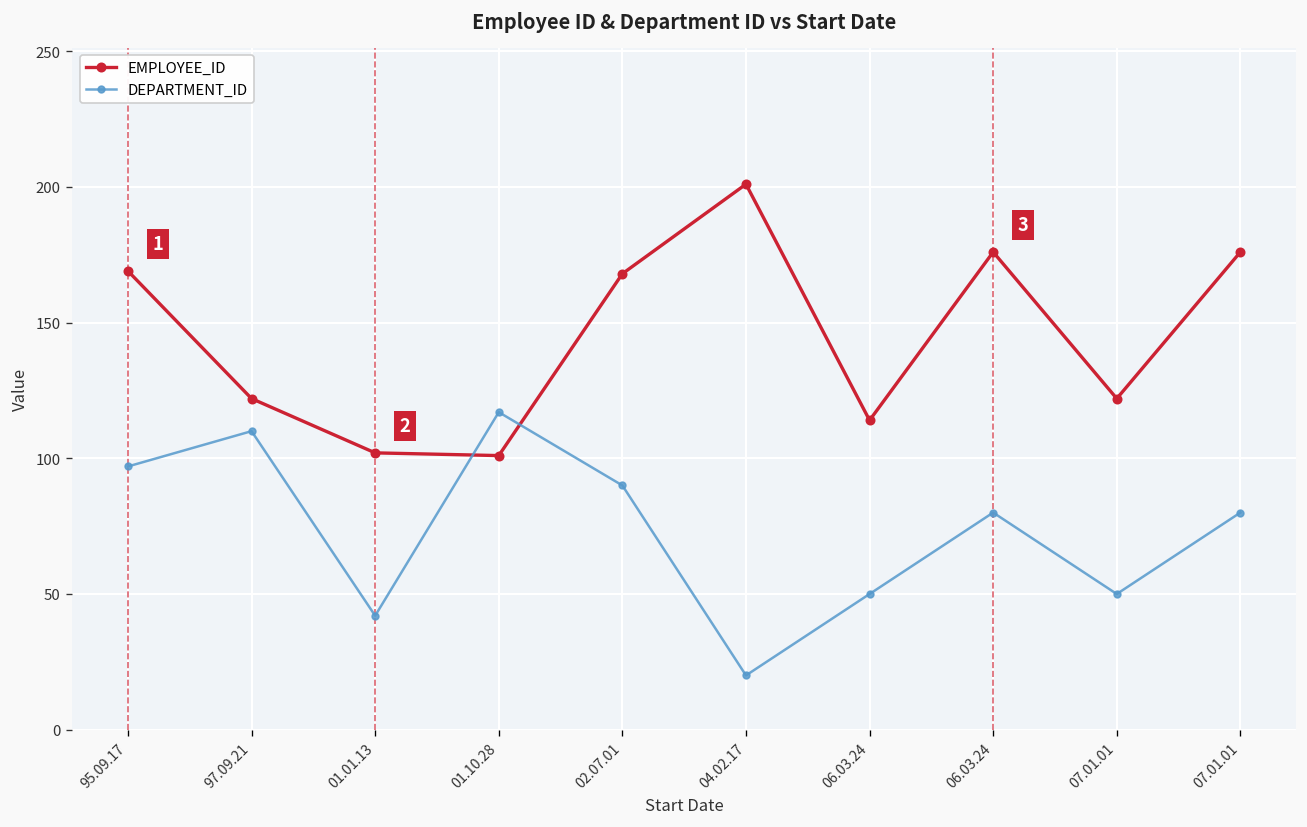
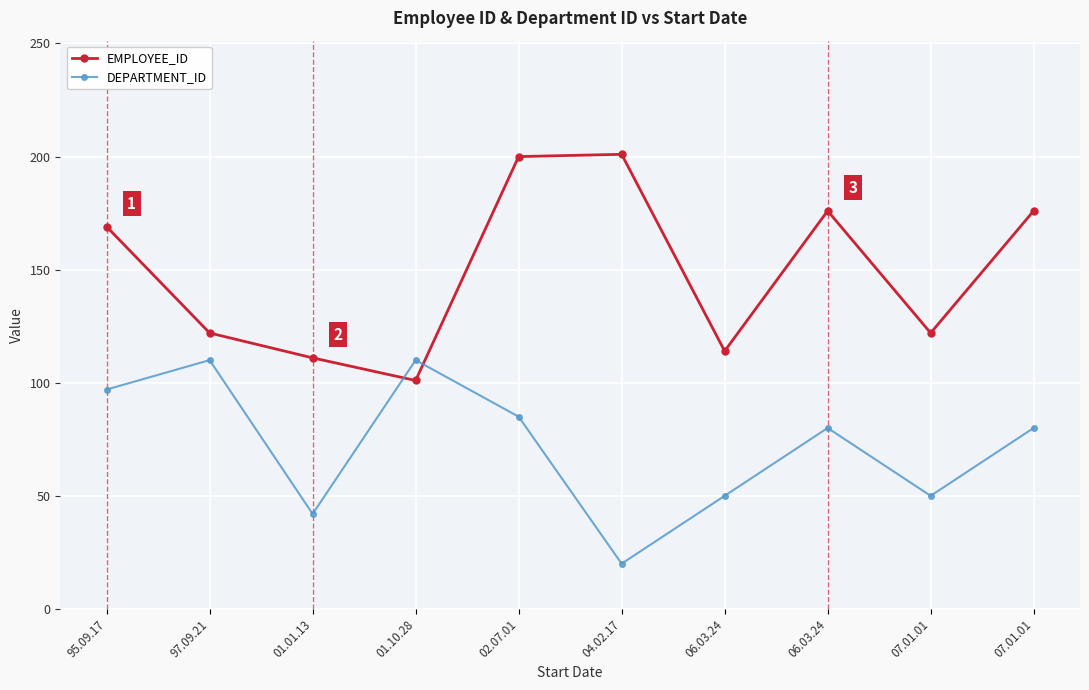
EMPLOYEE_ID, 01.01.13: 102 -> 111
DEPARTMENT_ID, 01.10.28: 117 -> 110
EMPLOYEE_ID, 02.07.01: 168 -> 200
DEPARTMENT_ID, 02.07.01: 90 -> 85
